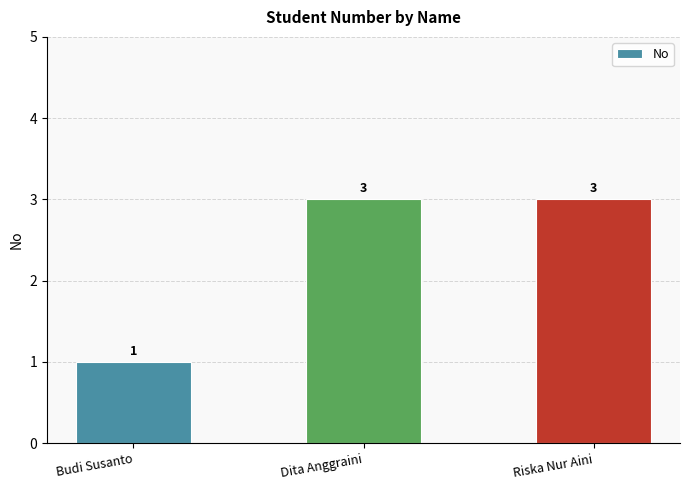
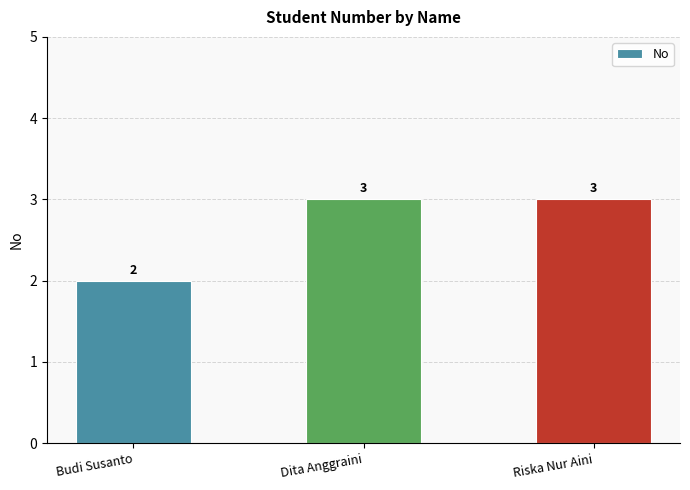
Budi Susanto: 1 -> 2
